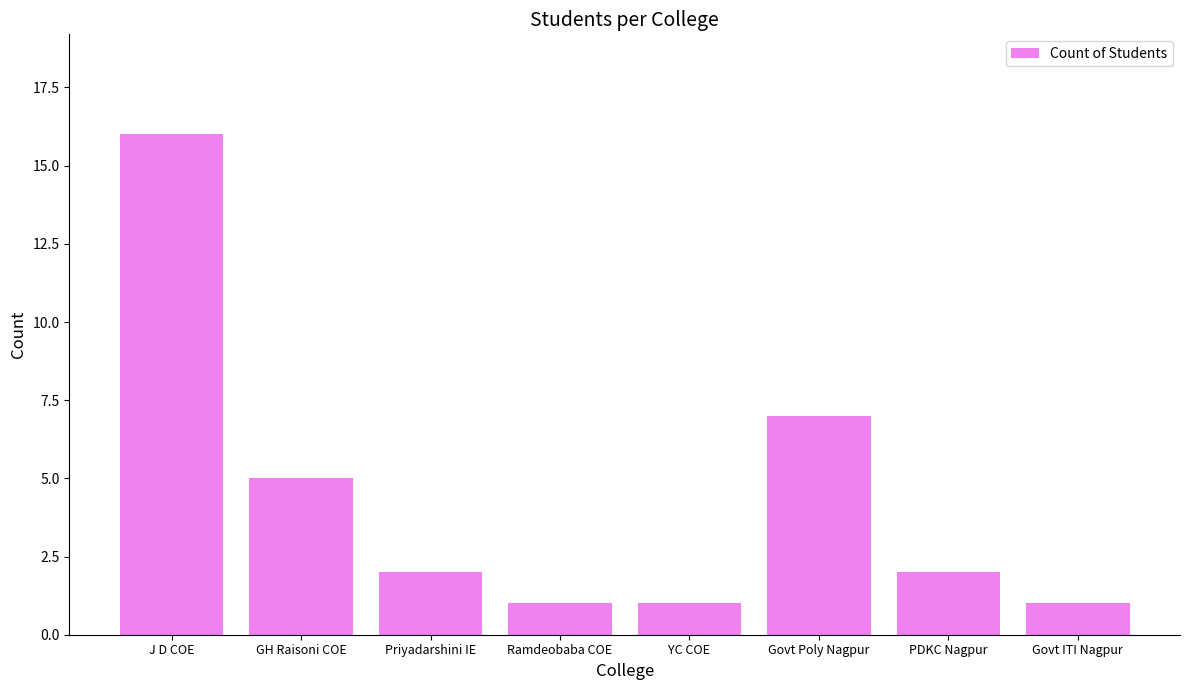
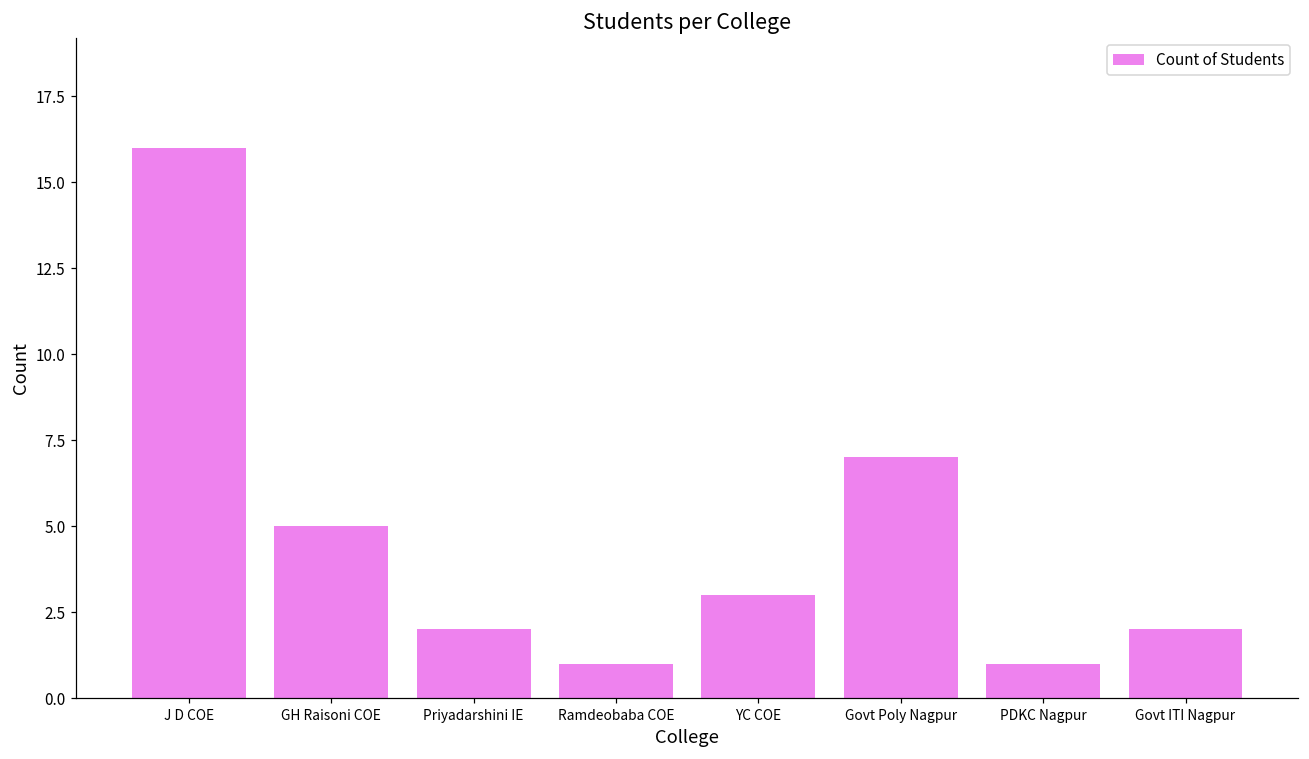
YC COE: 1 -> 3
PDKC Nagpur: 2 -> 1
Govt ITI Nagpur: 1 -> 2
